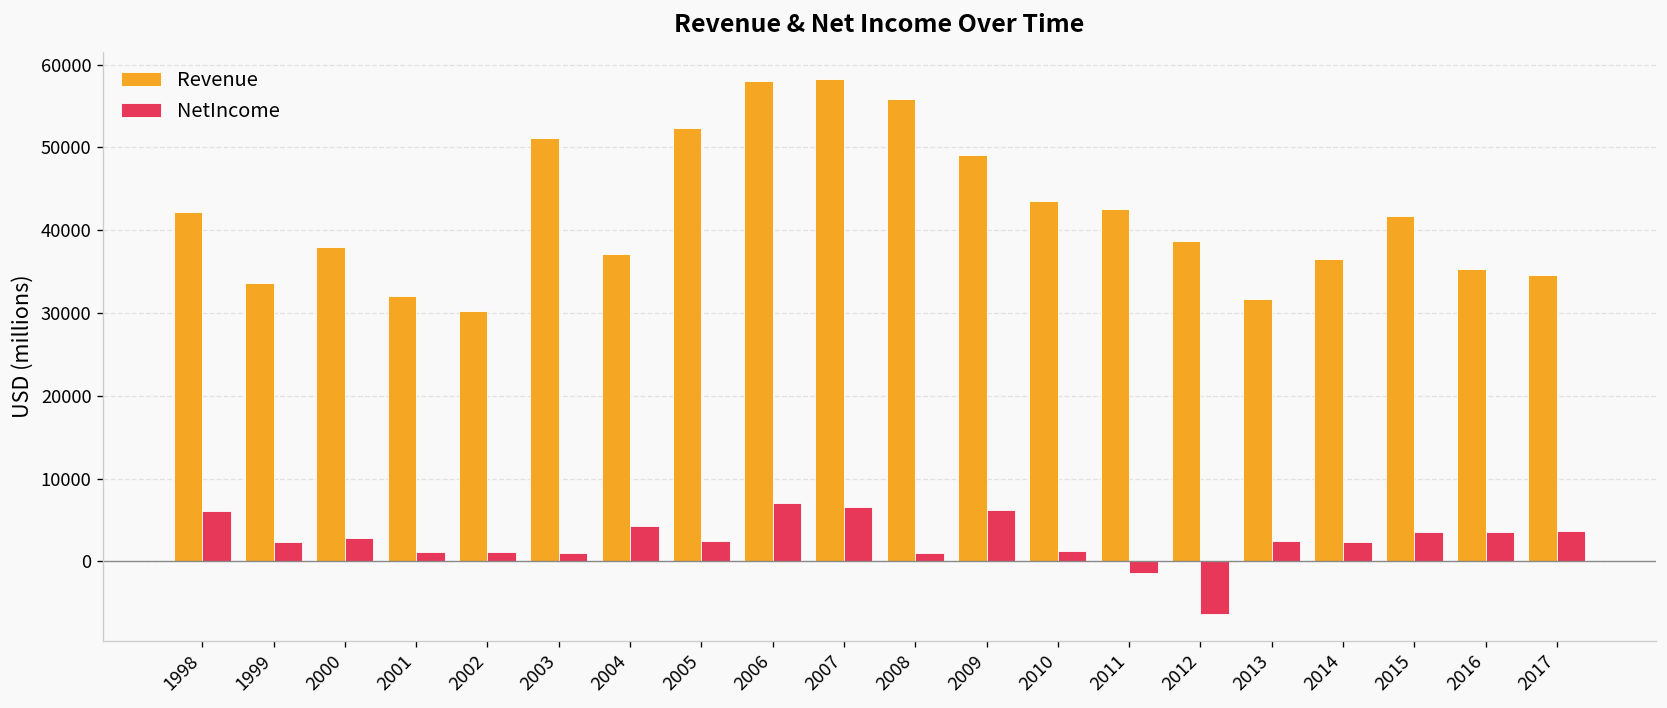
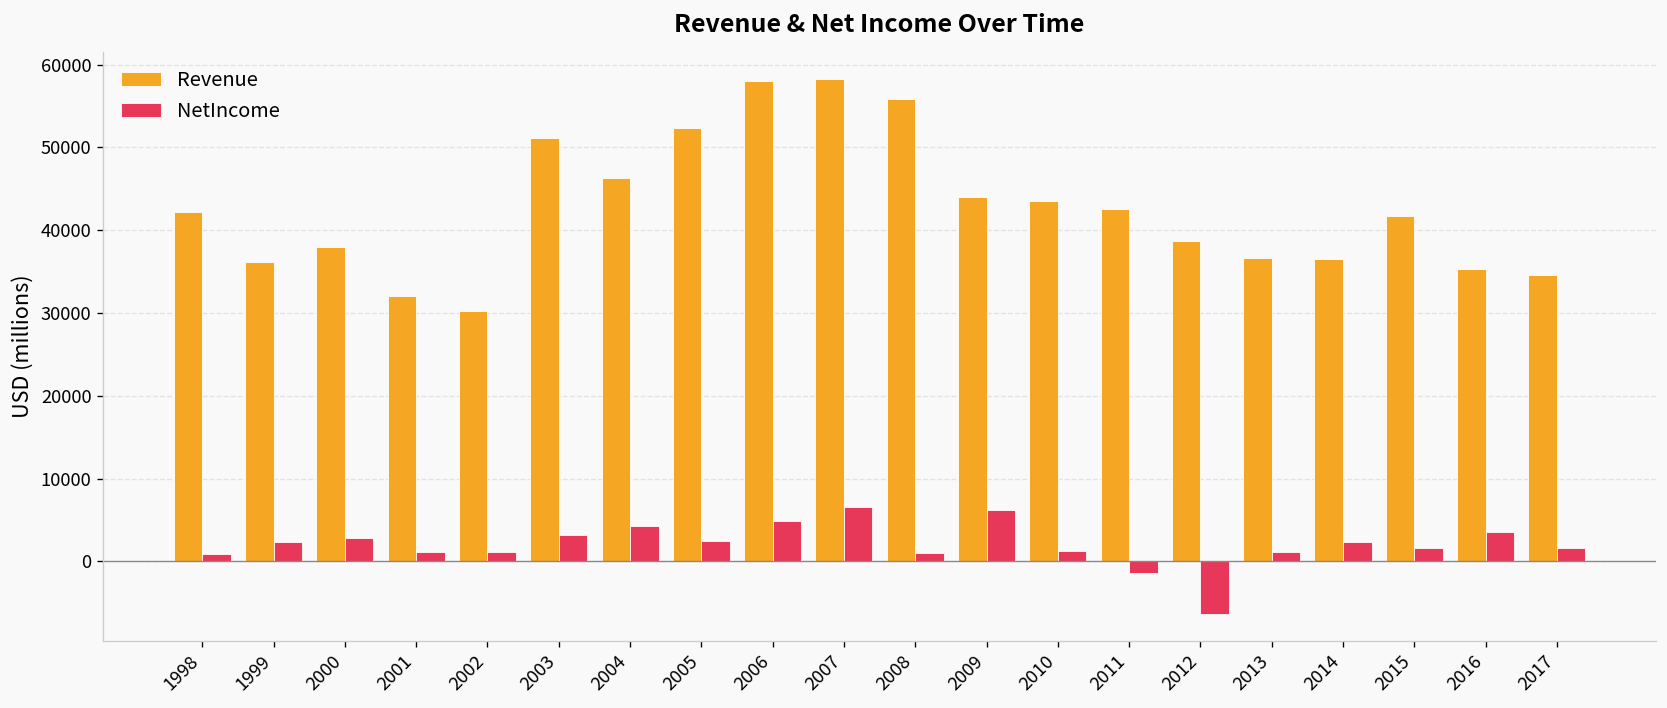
NetIncome, 1998: 6000 -> 1000
Revenue, 1999: 34000 -> 36000
NetIncome, 2003: 1000 -> 3000
Revenue, 2004: 37000 -> 46000
NetIncome, 2006: 7000 -> 5000
Revenue, 2009: 49000 -> 44000
Revenue, 2013: 32000 -> 37000
NetIncome, 2013: 3000 -> 1000
NetIncome, 2015: 4000 -> 2000
NetIncome, 2017: 4000 -> 2000
